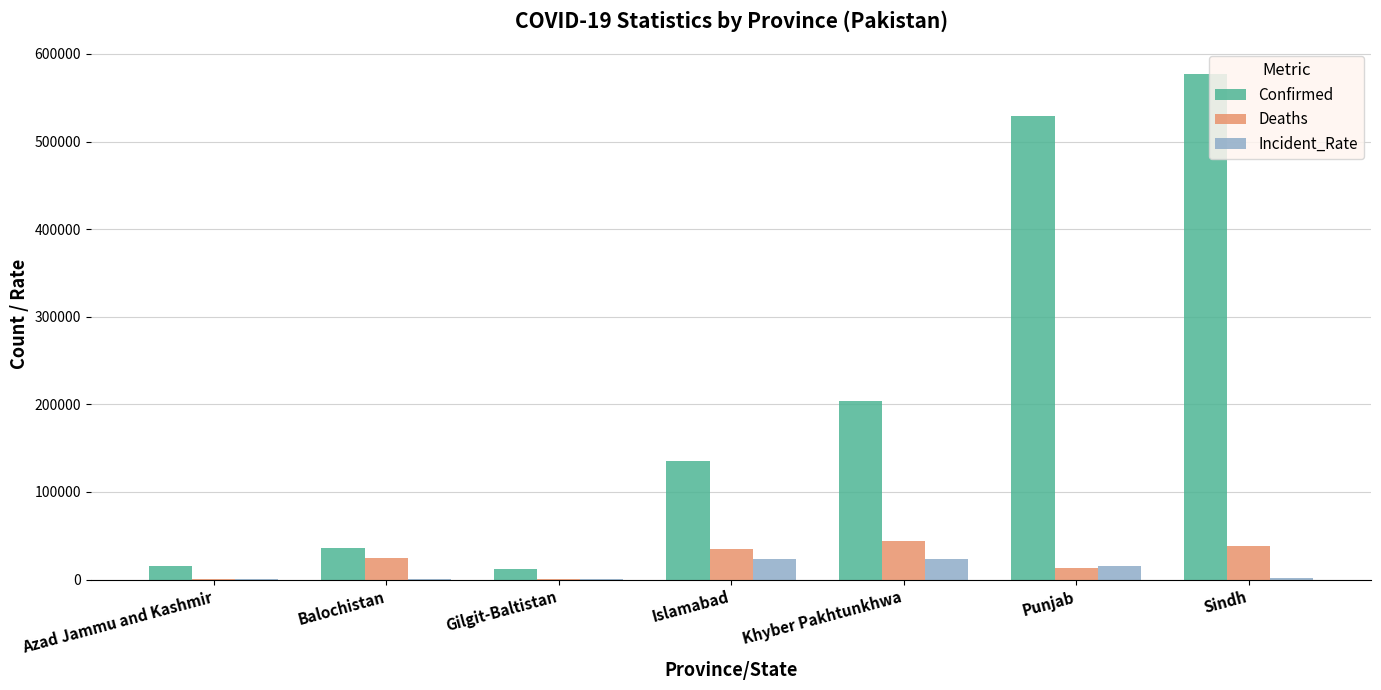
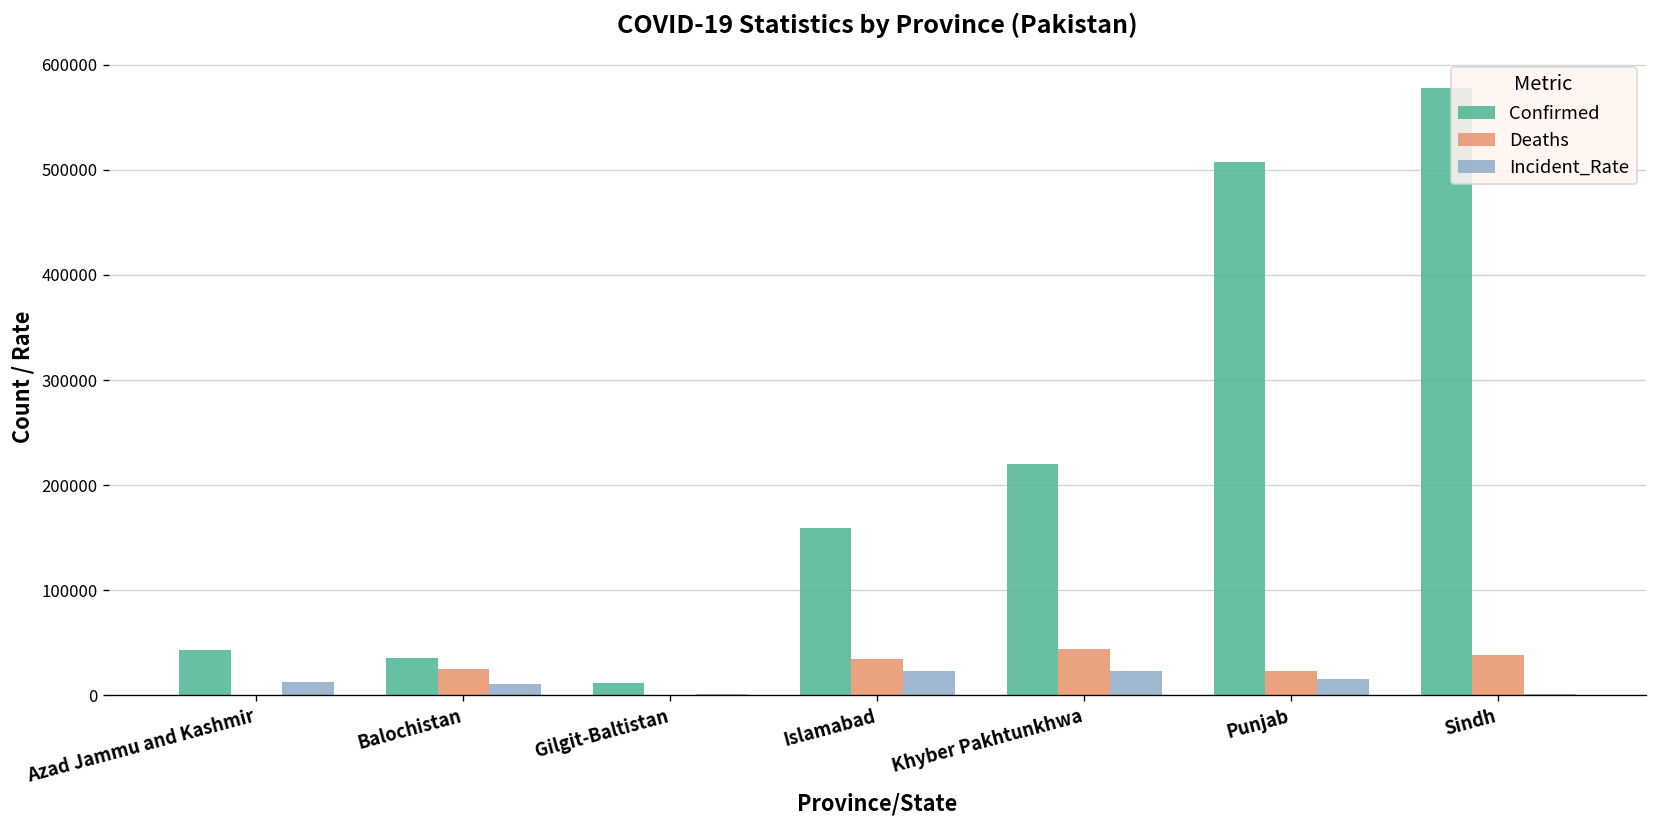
Confirmed, Azad Jammu and Kashmir: 20000 -> 40000
Incident_Rate, Azad Jammu and Kashmir: 0 -> 10000
Incident_Rate, Balochistan: 0 -> 10000
Confirmed, Islamabad: 140000 -> 160000
Confirmed, Khyber Pakhtunkhwa: 200000 -> 220000
Confirmed, Punjab: 530000 -> 510000
Deaths, Punjab: 10000 -> 20000
